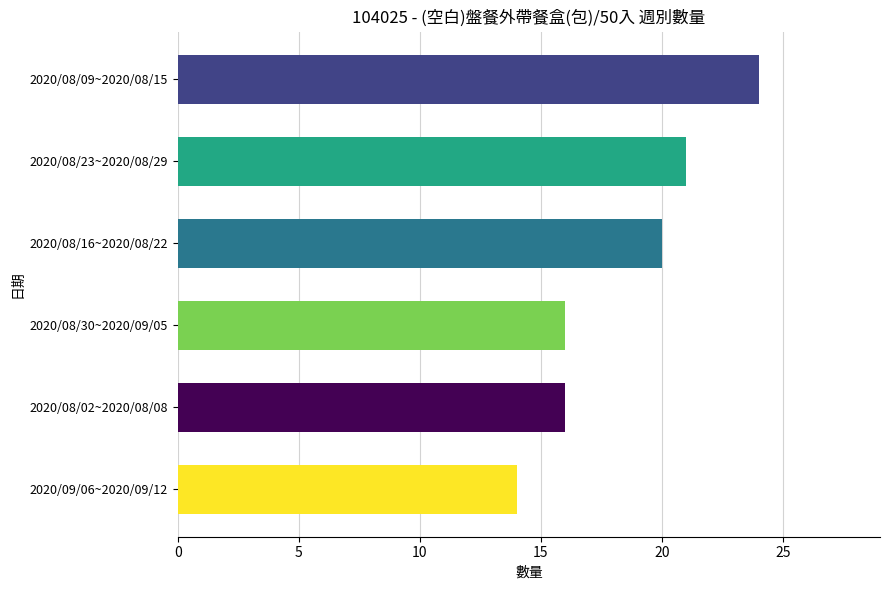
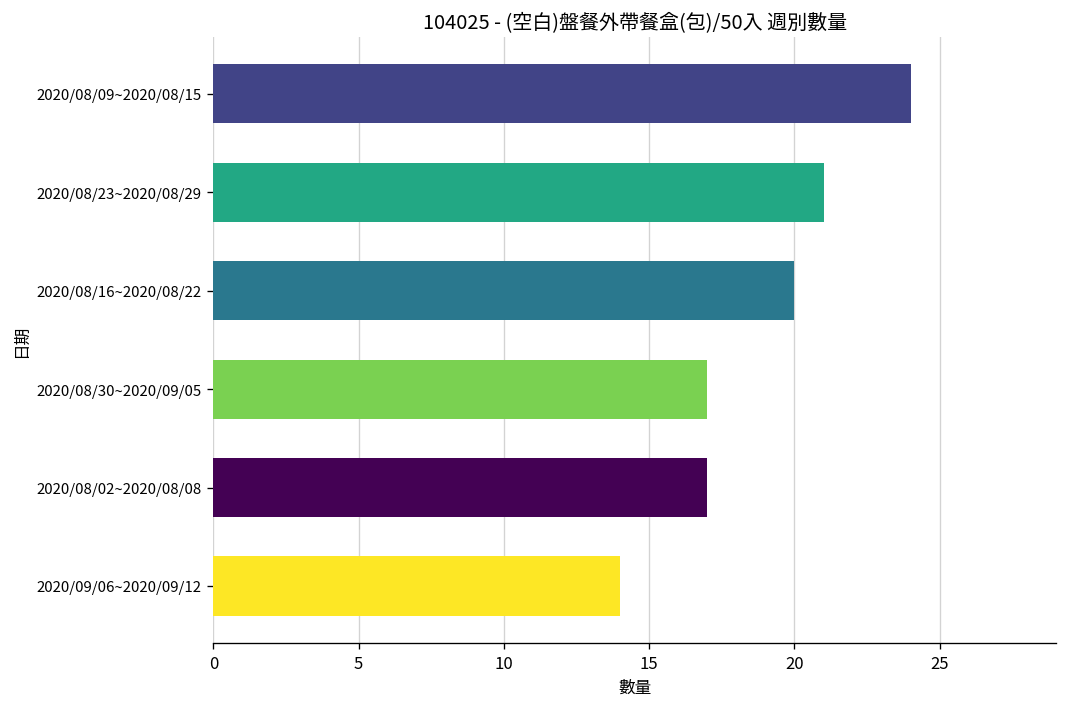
2020/08/30~2020/09/05: 16 -> 17
2020/08/02~2020/08/08: 16 -> 17
